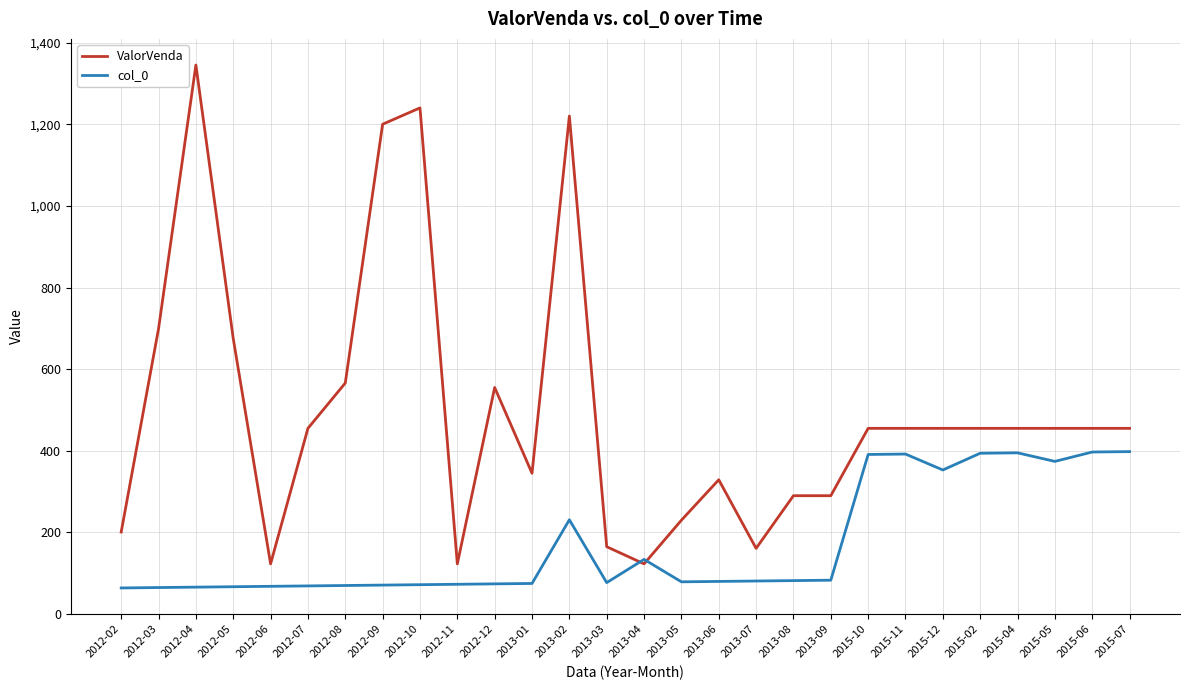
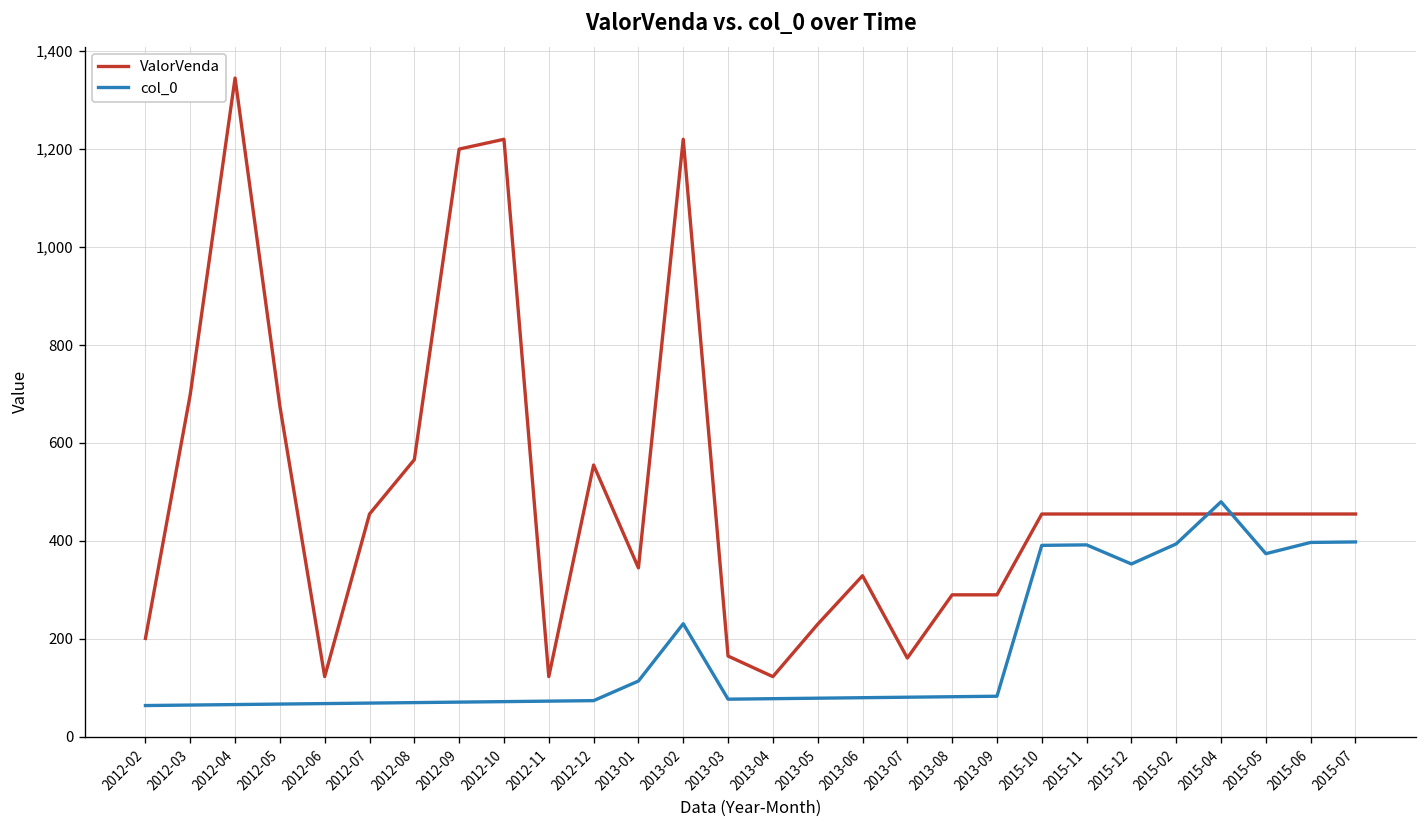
ValorVenda, 2012-10: 1,240 -> 1,220
col_0, 2013-01: 80 -> 110
col_0, 2013-04: 130 -> 80
col_0, 2015-04: 400 -> 480
